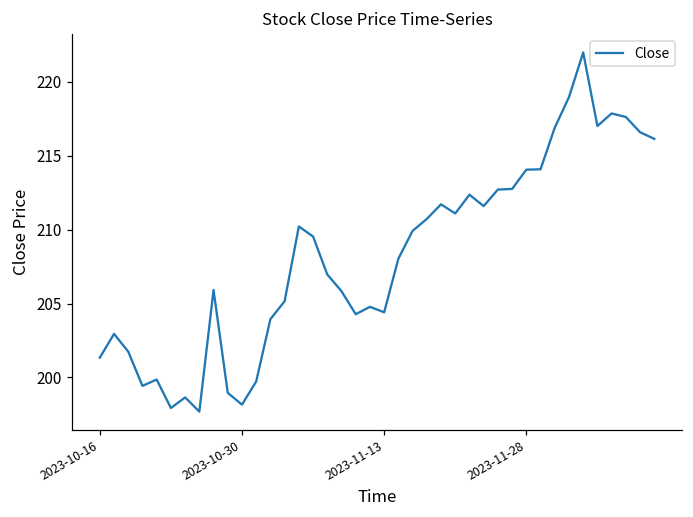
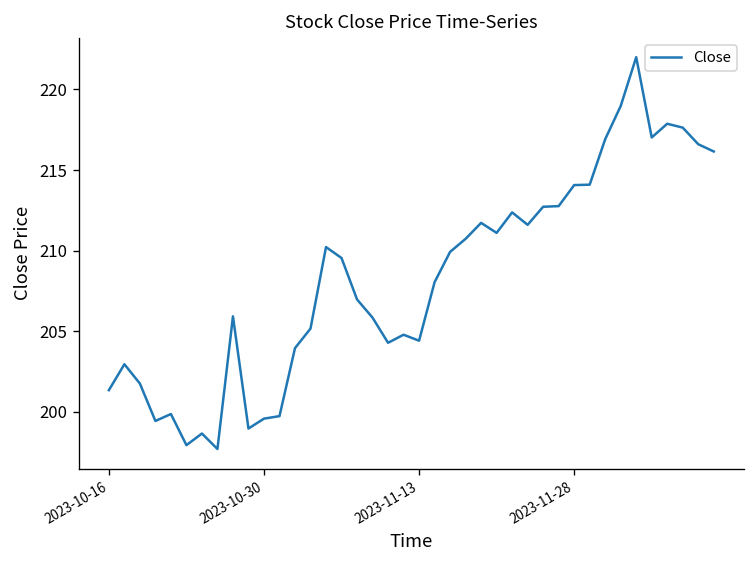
2023-10-30: 198.2 -> 199.6
